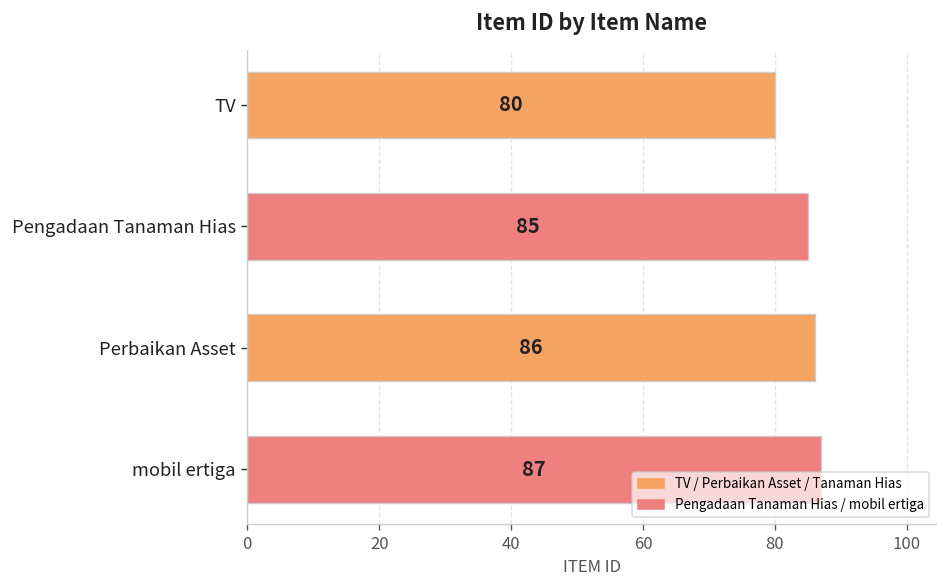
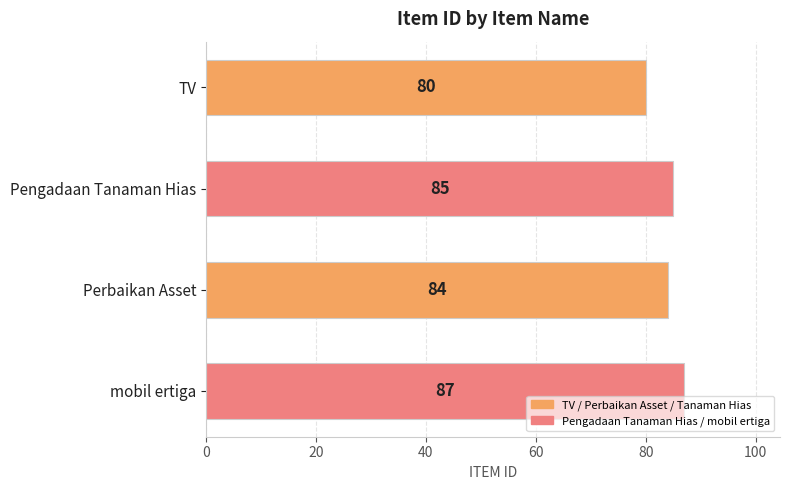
Perbaikan Asset: 86 -> 84
